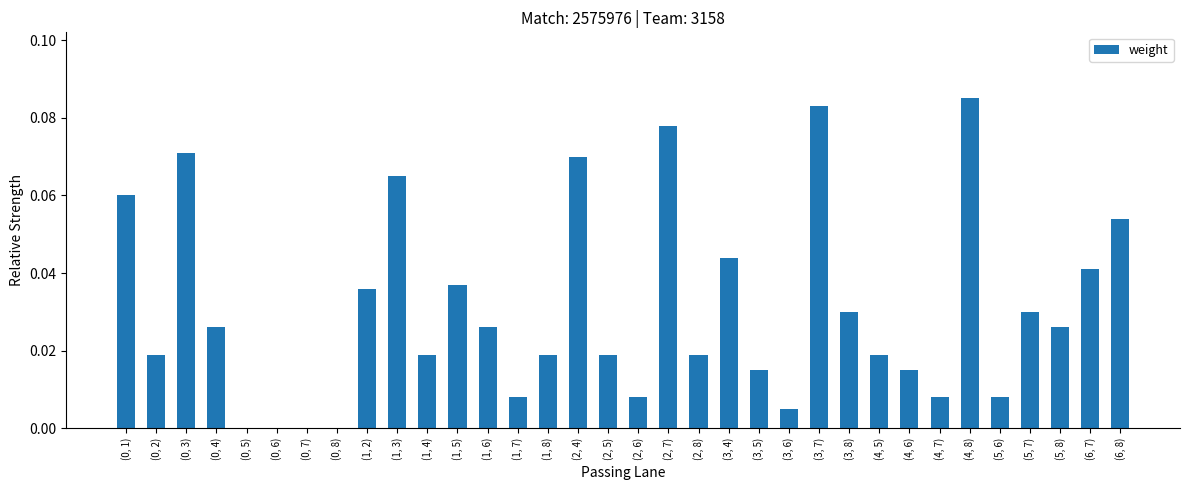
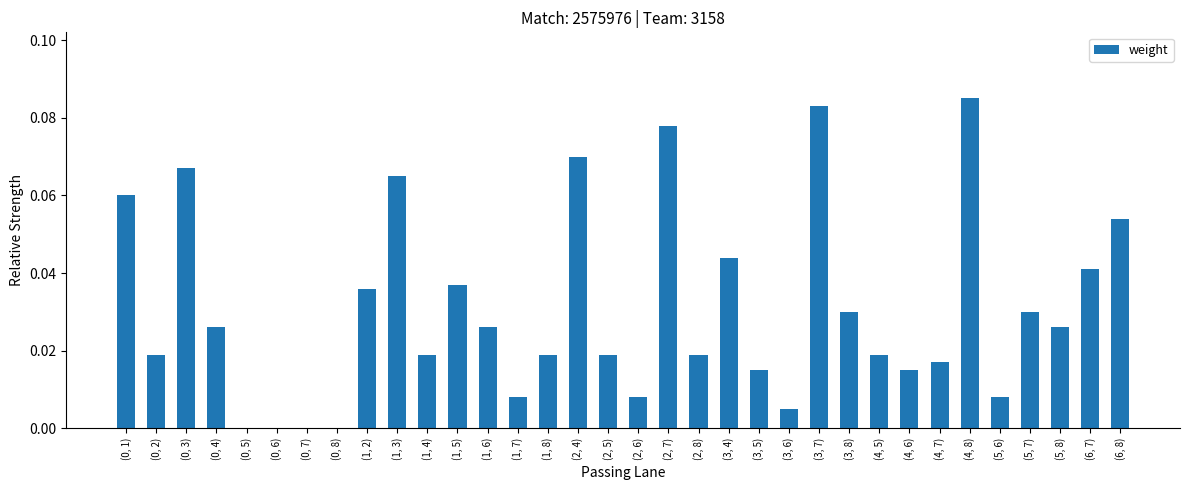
(0, 3): 0.071 -> 0.067
(4, 7): 0.008 -> 0.017
